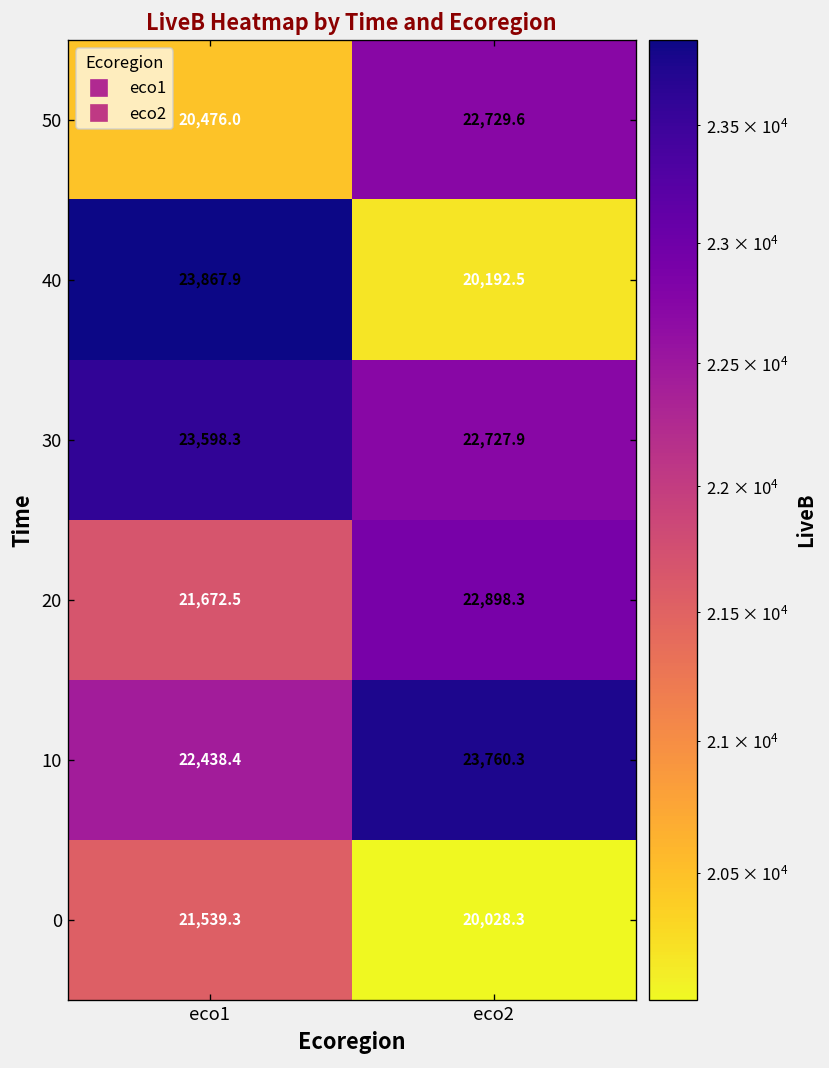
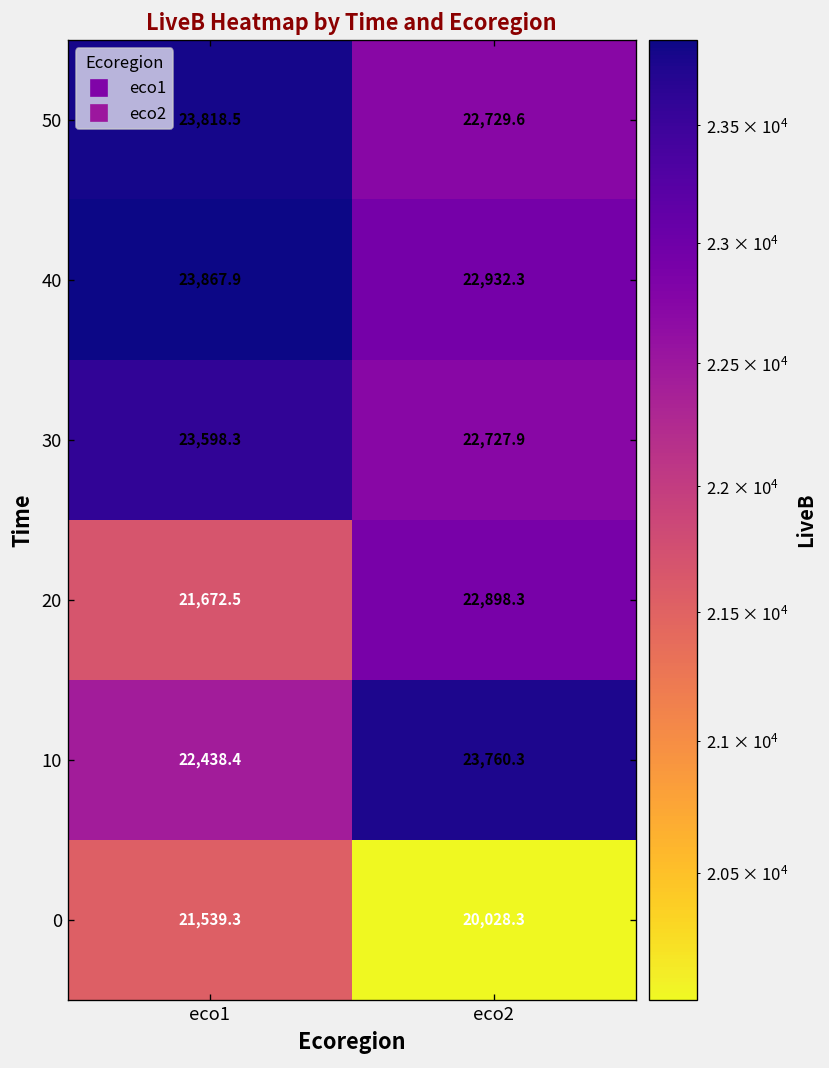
50, eco1: 20,476.0 -> 23,818.5
40, eco2: 20,192.5 -> 22,932.3
